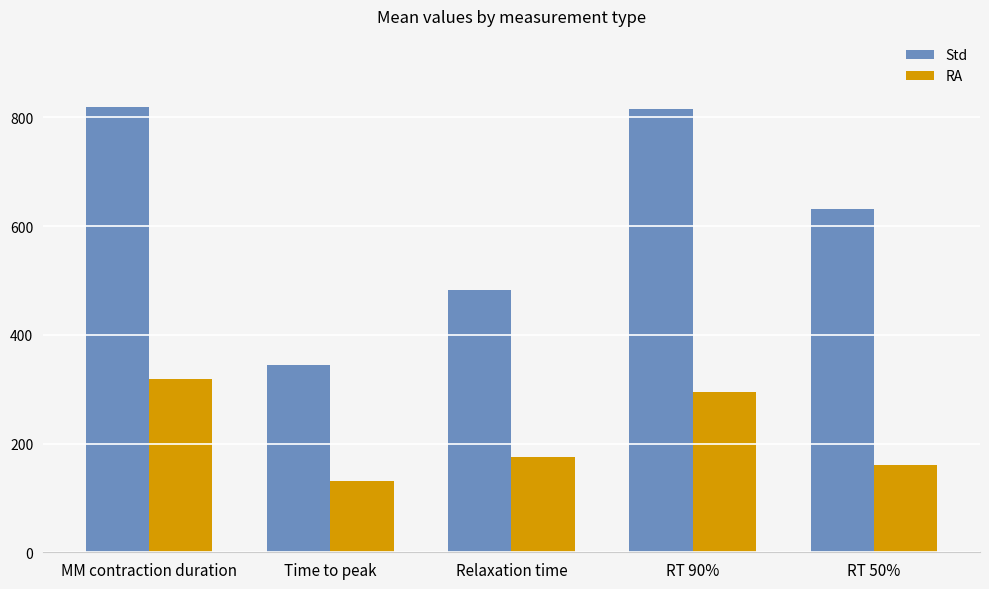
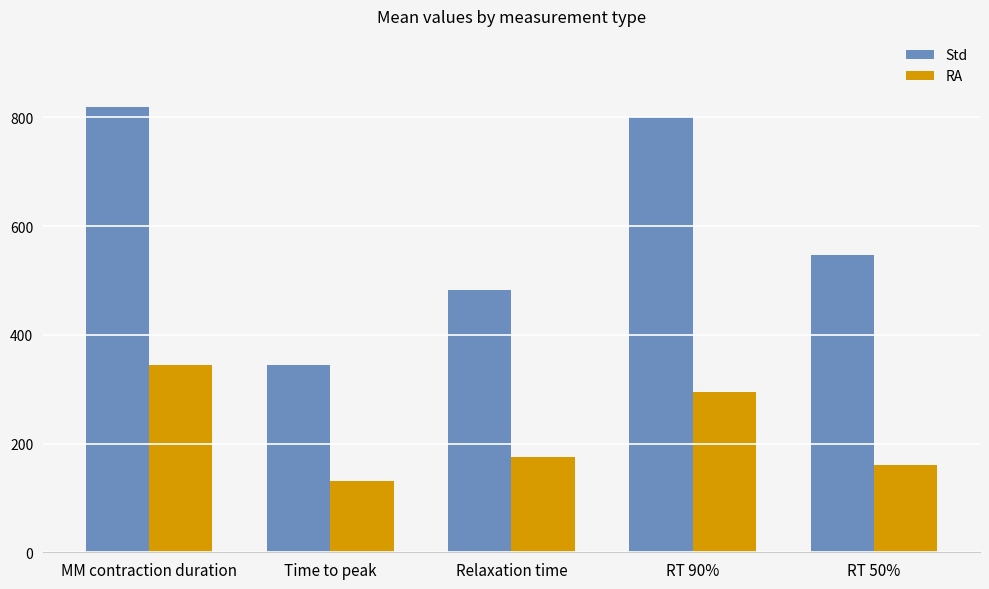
RA, MM contraction duration: 320 -> 340
Std, RT 90%: 820 -> 800
Std, RT 50%: 630 -> 550
